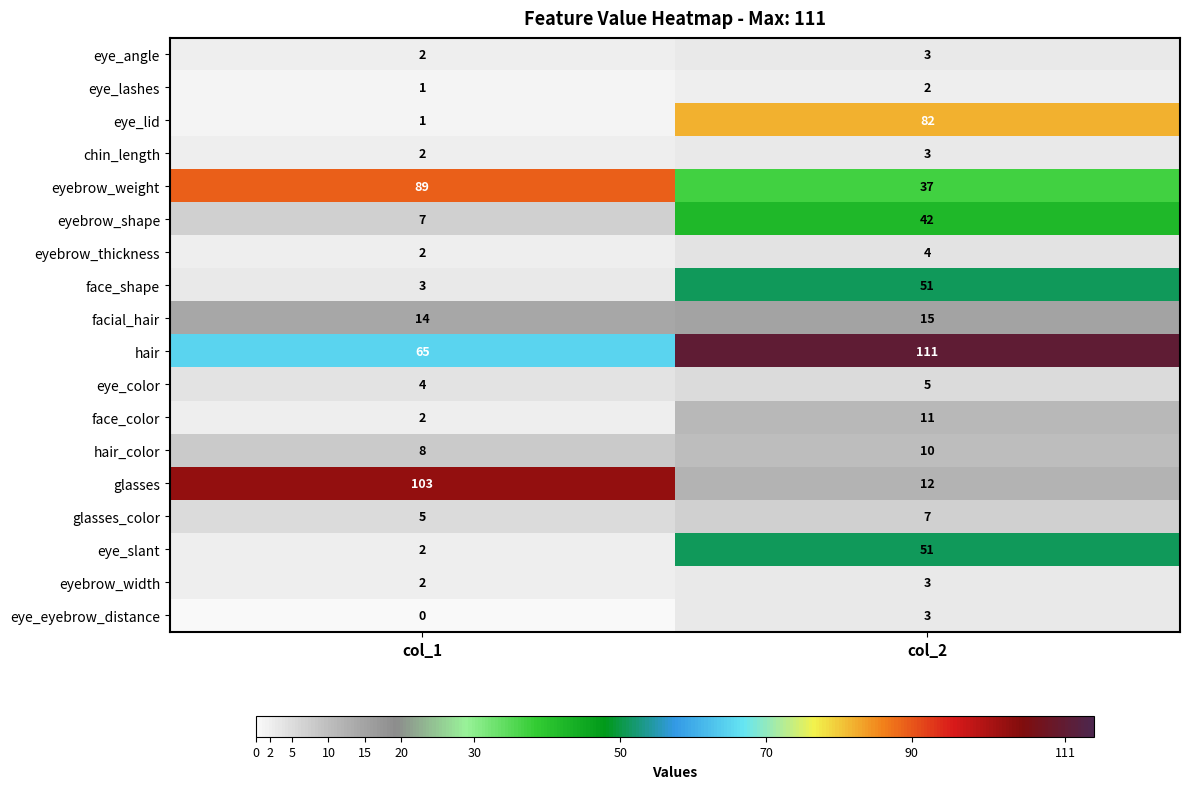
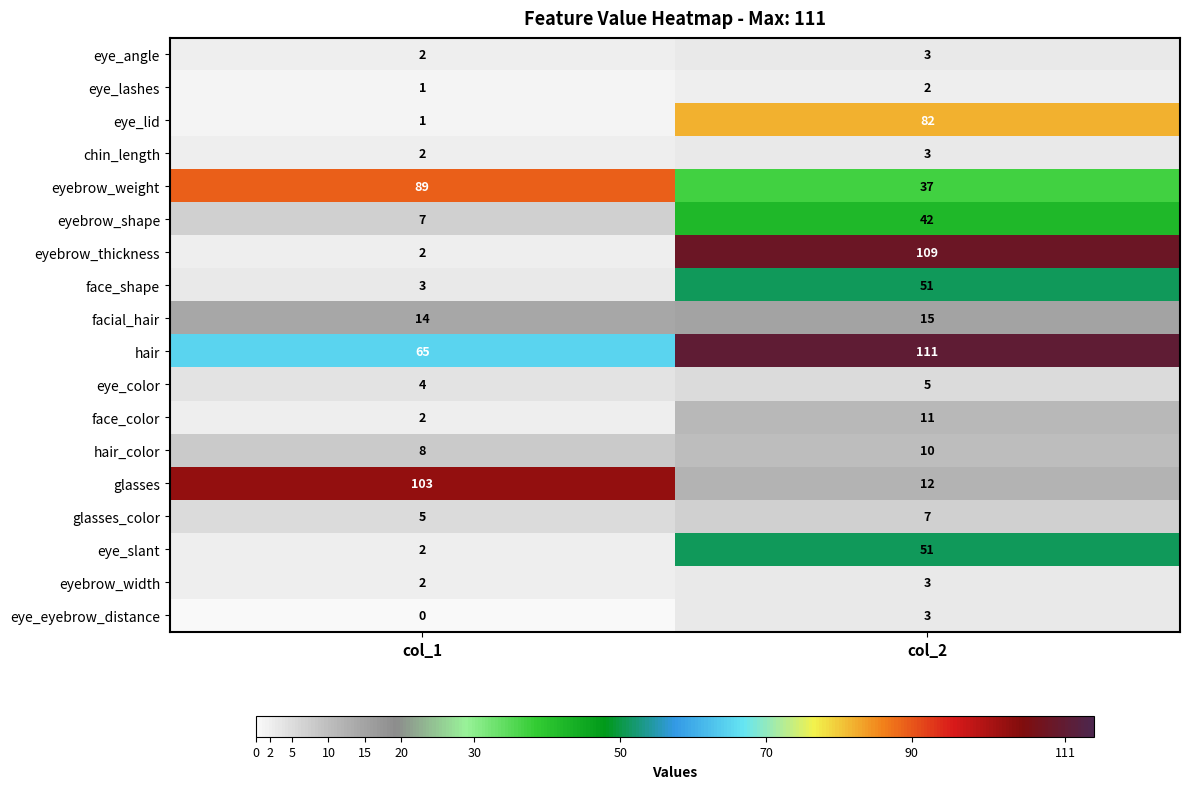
eyebrow_thickness, col_2: 4 -> 109
